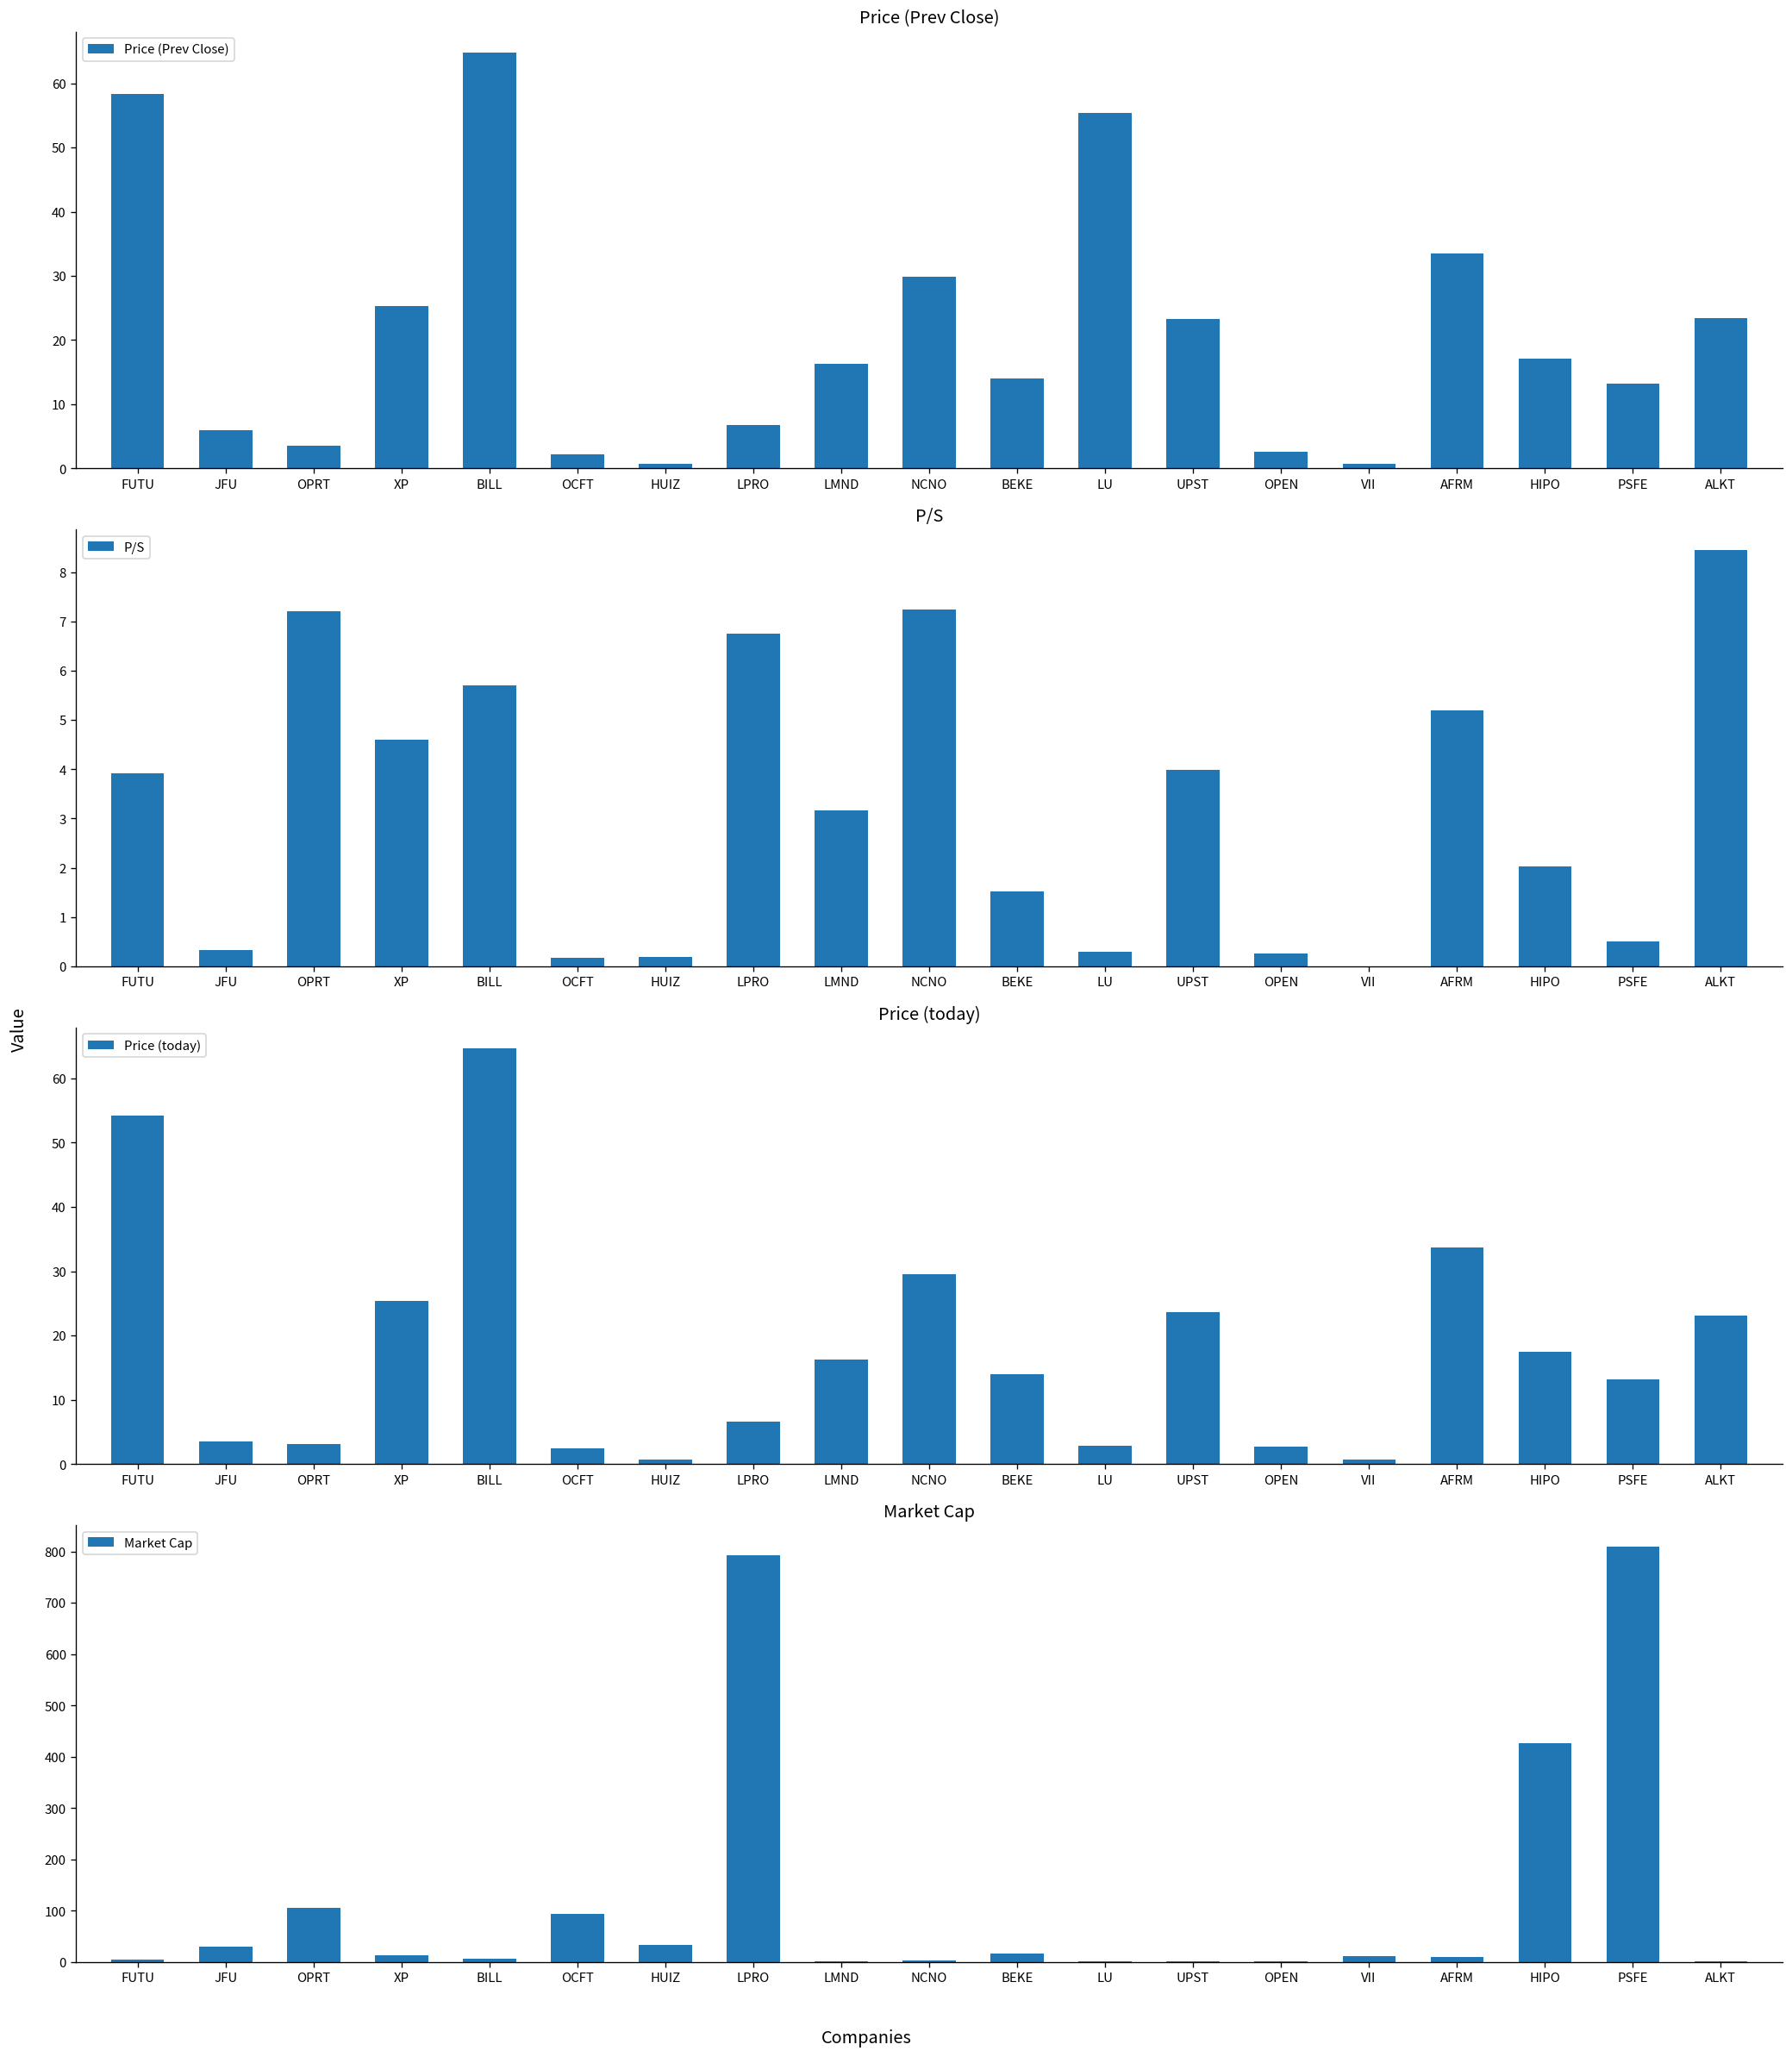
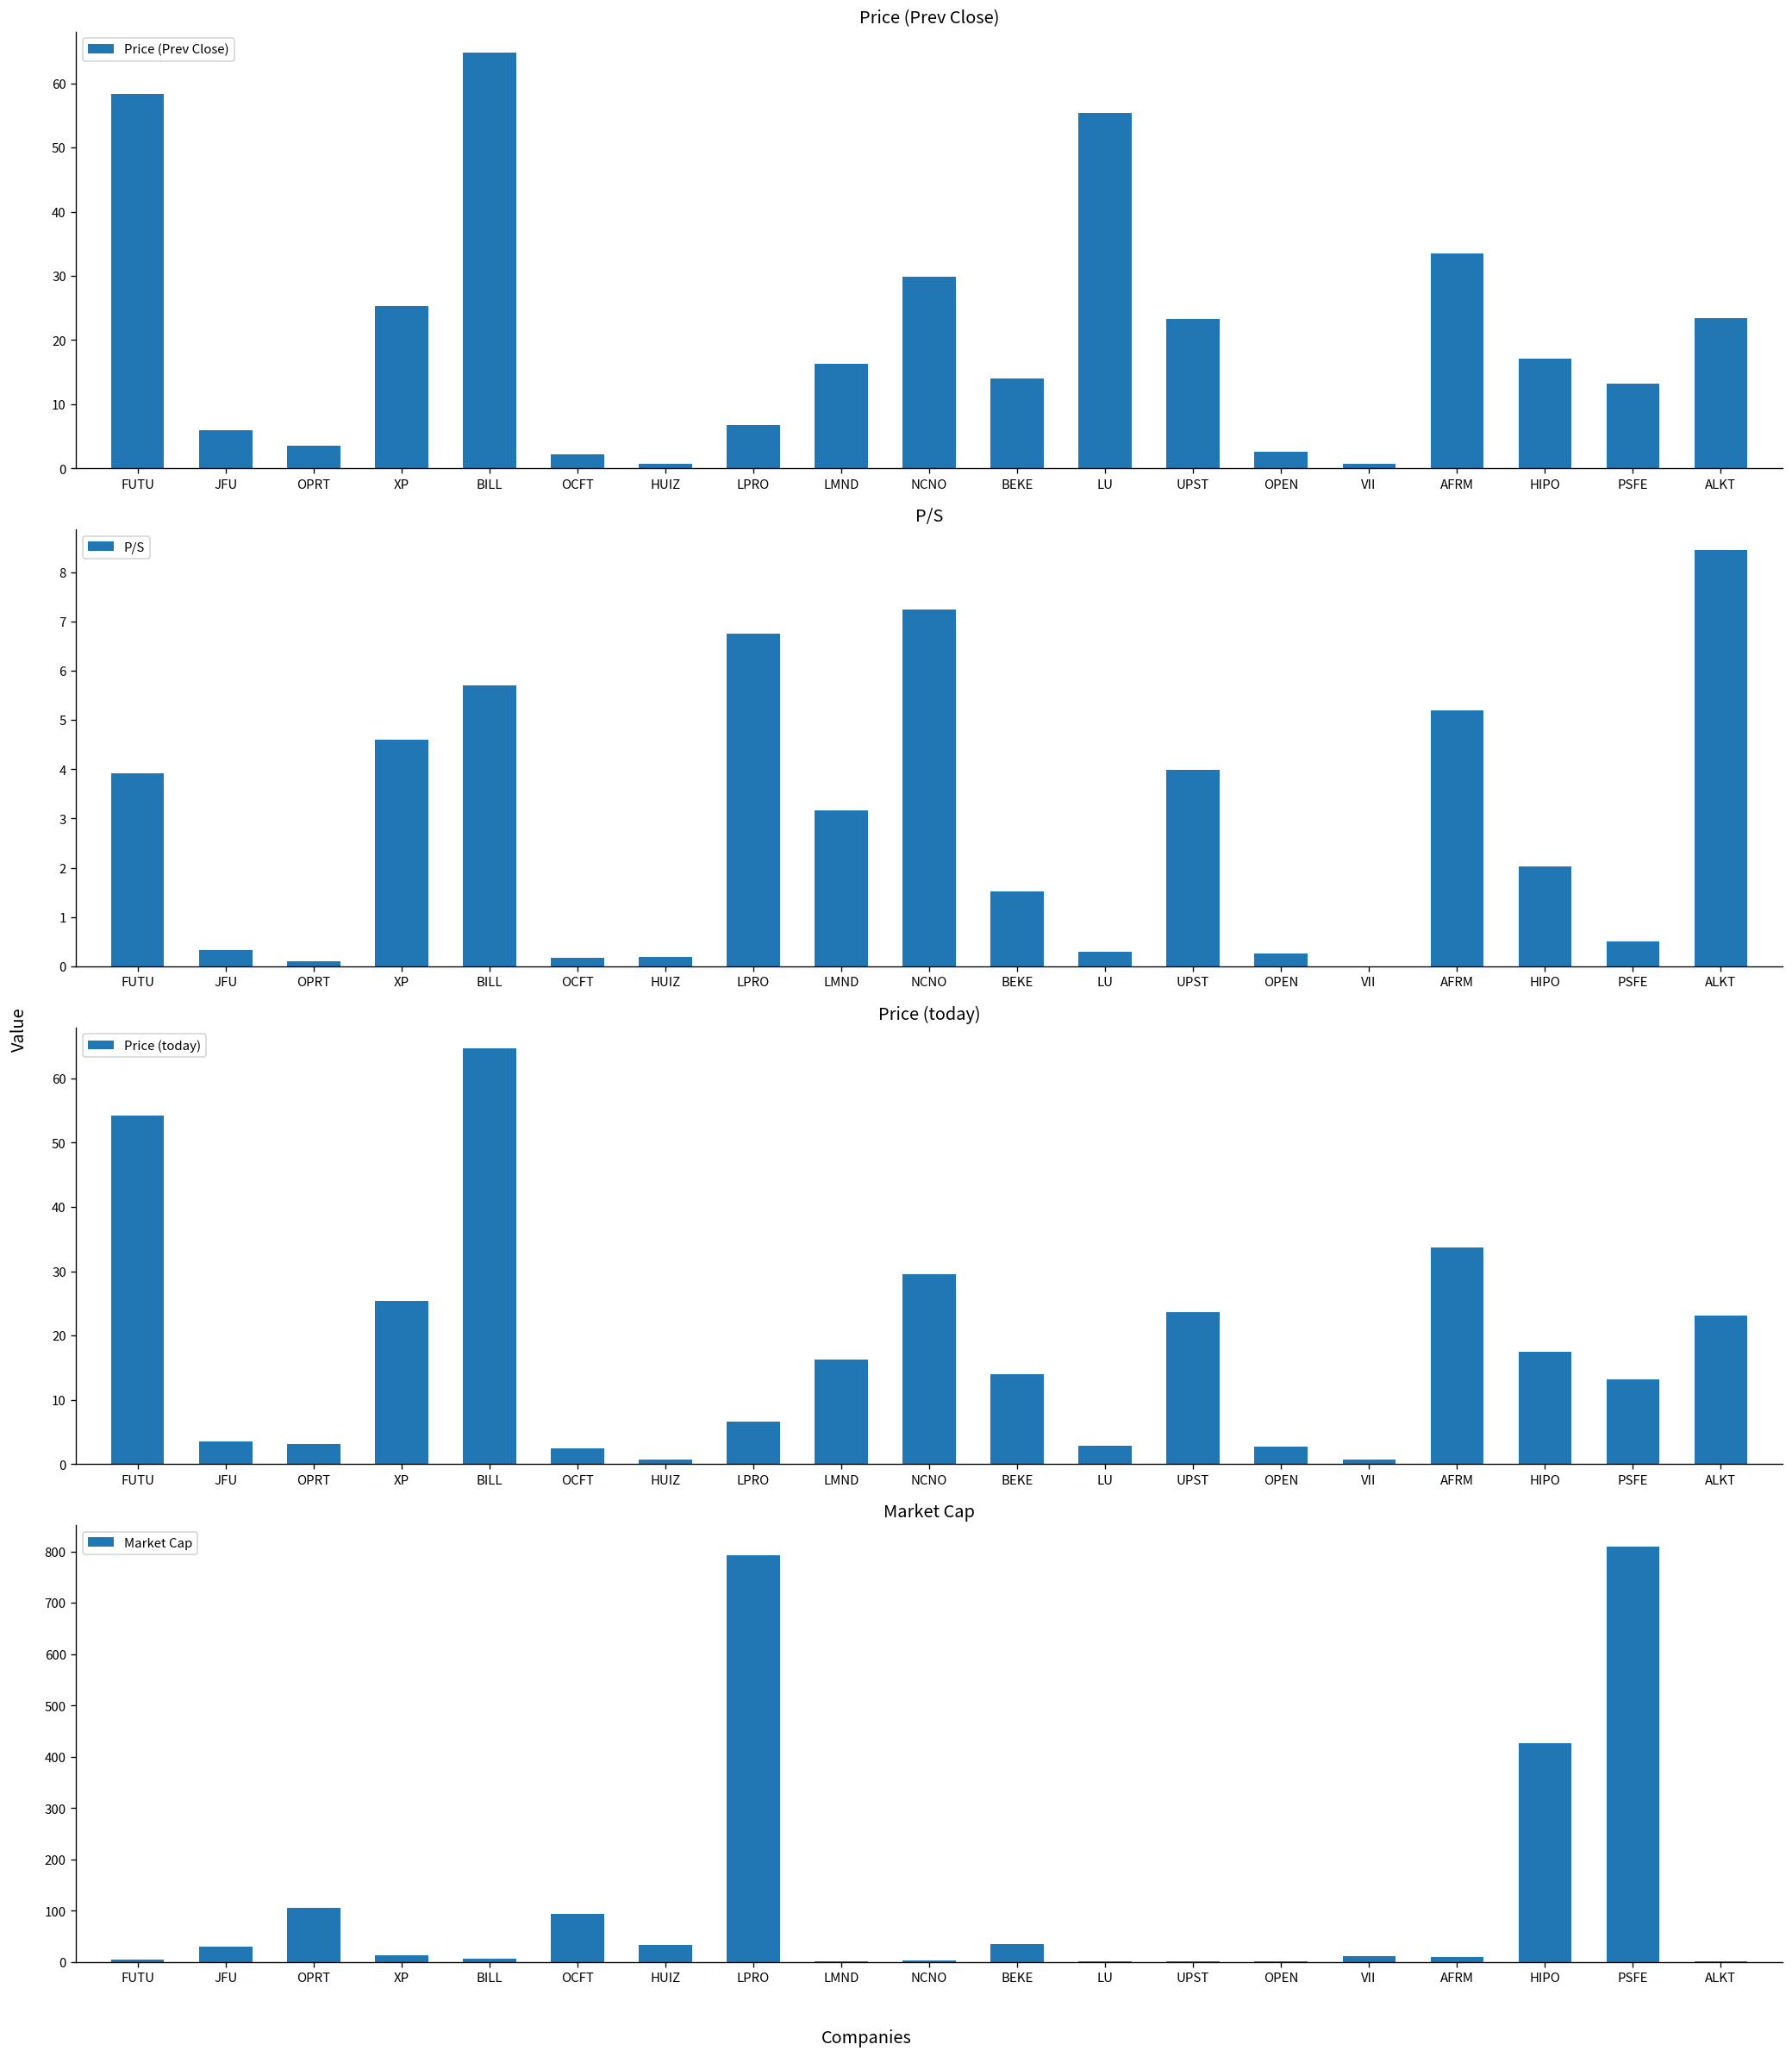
P/S, OPRT: 7.2 -> 0.1
Market Cap, BEKE: 20 -> 40
